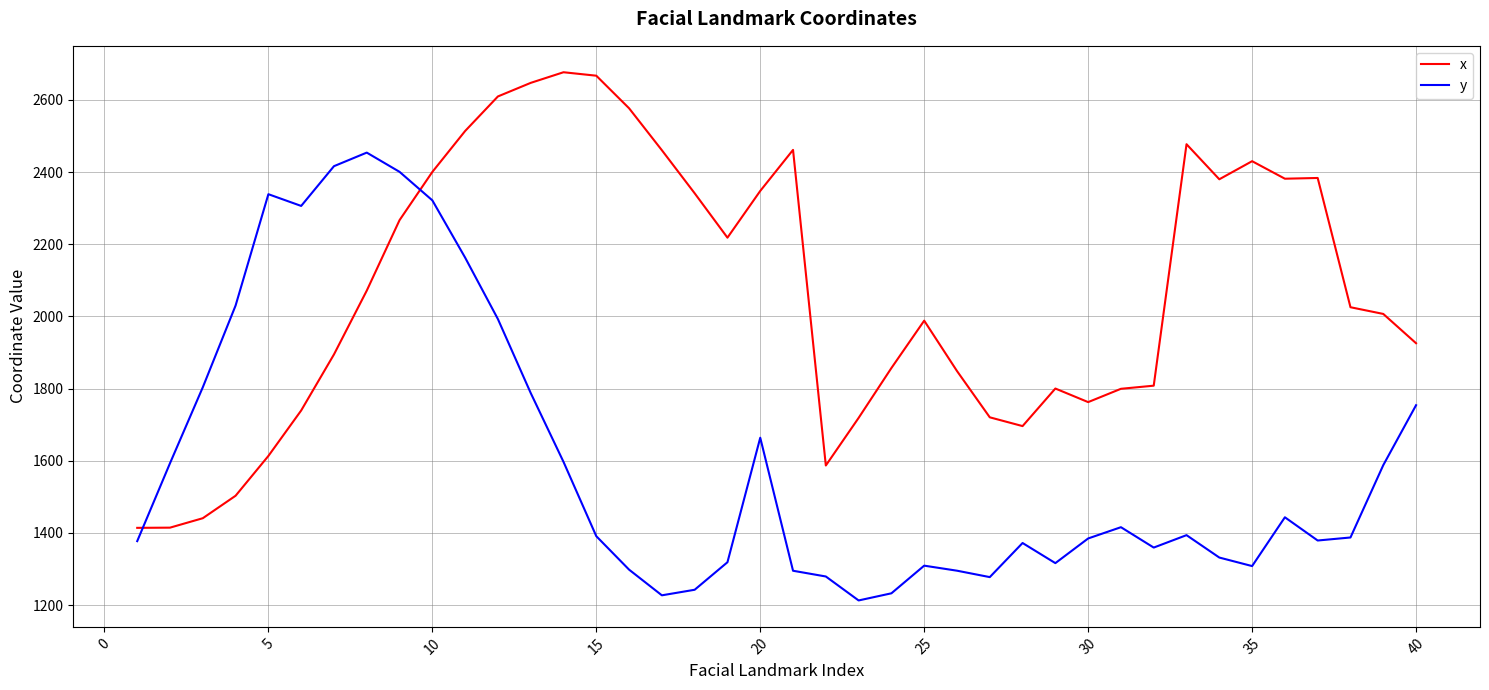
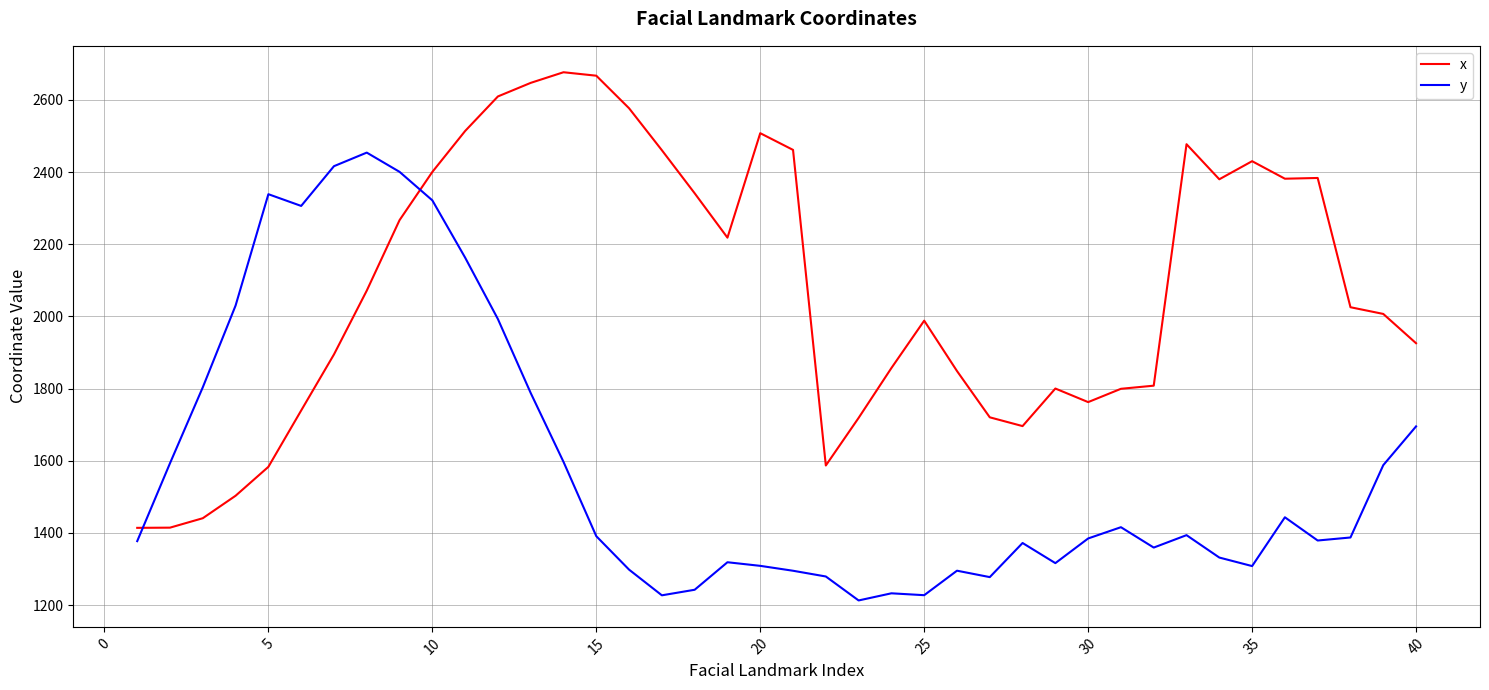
x, 5: 1610 -> 1580
x, 20: 2350 -> 2510
y, 20: 1660 -> 1310
y, 25: 1310 -> 1230
y, 40: 1750 -> 1700
